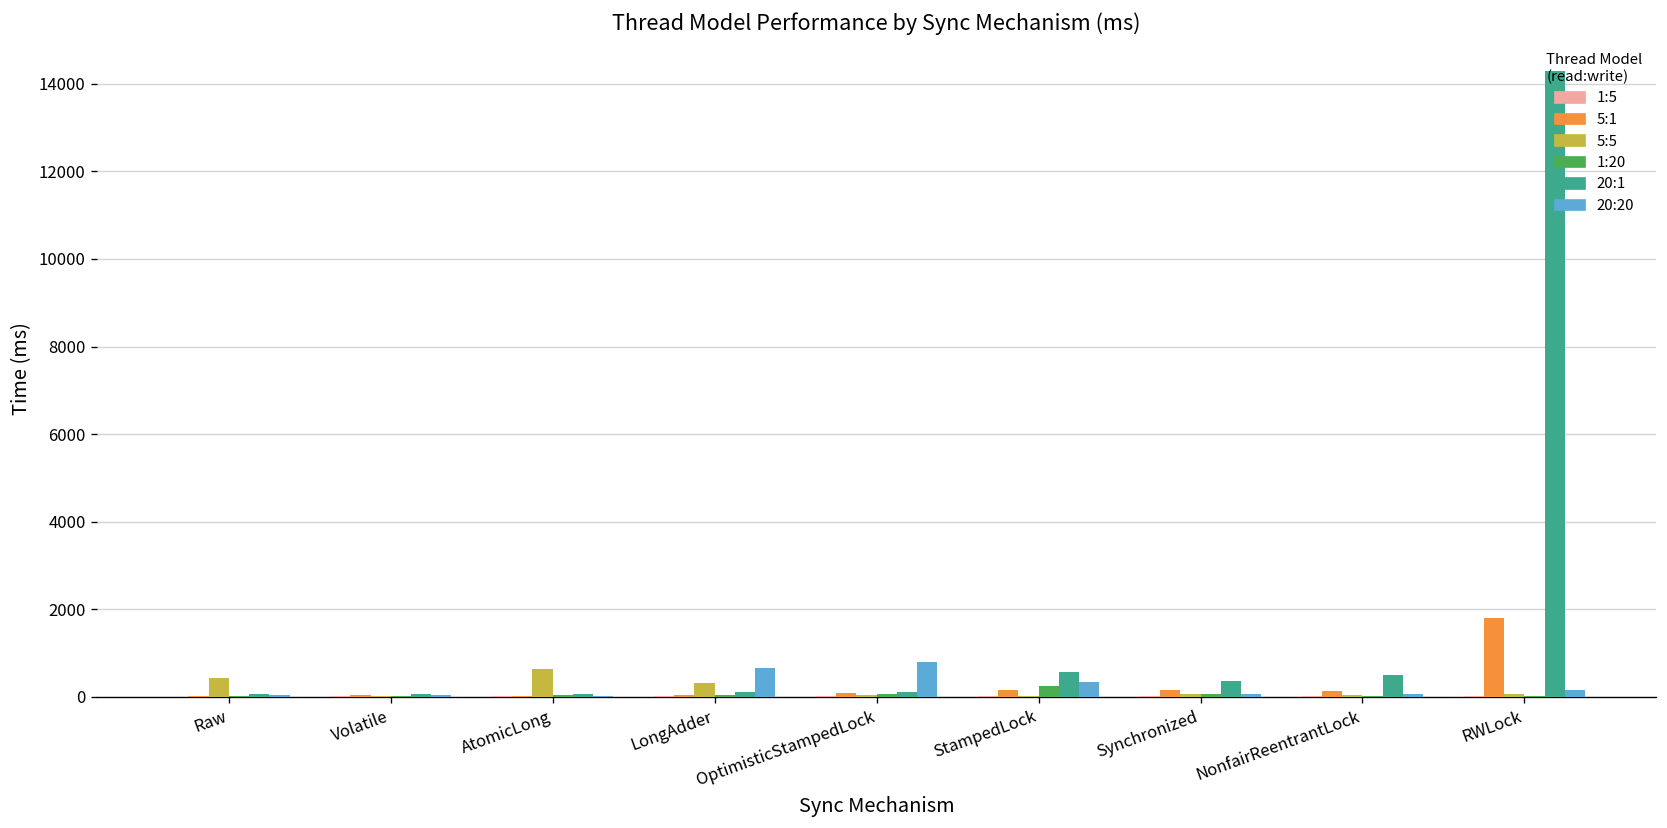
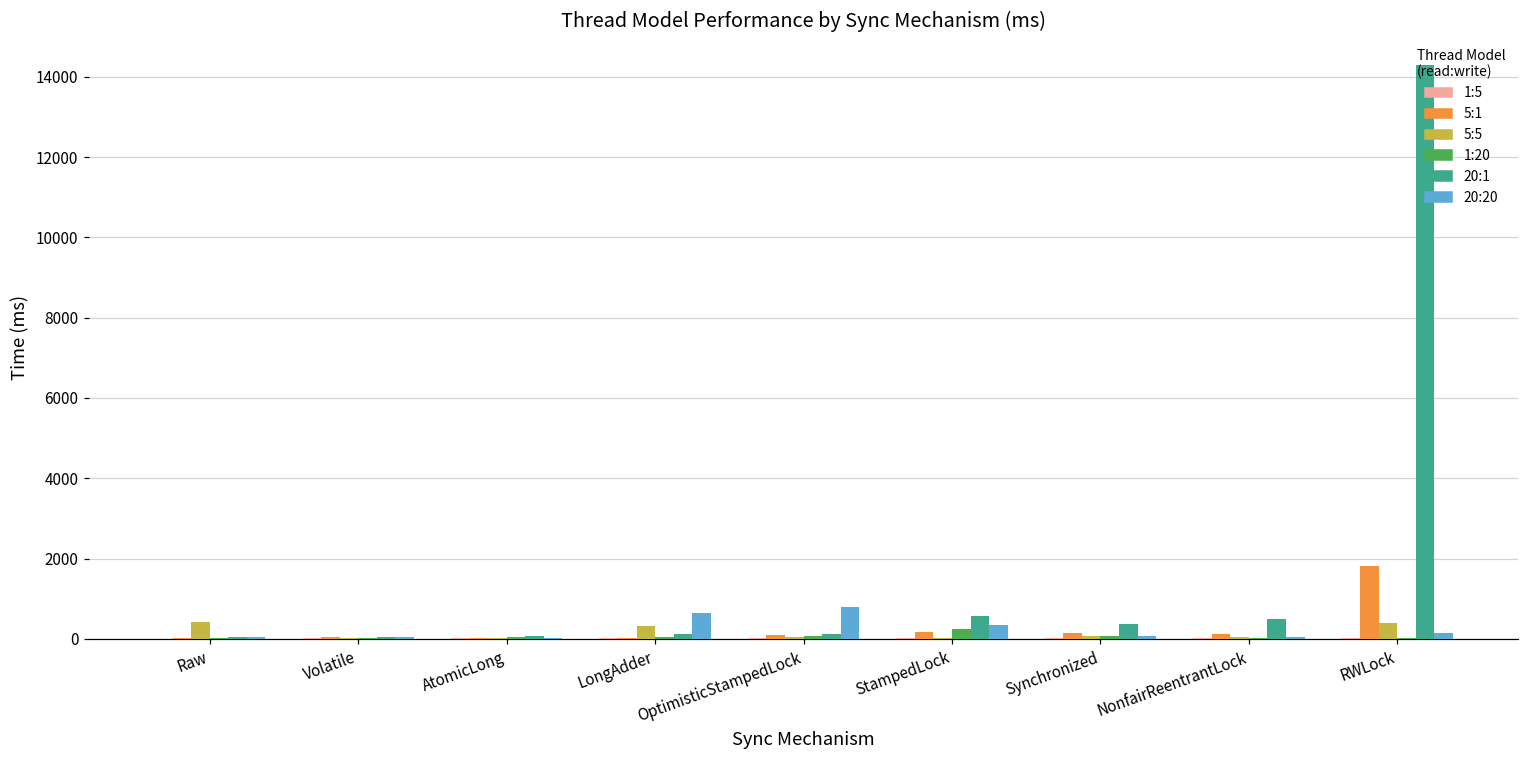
5:5, AtomicLong: 700 -> 0
5:5, RWLock: 100 -> 400
